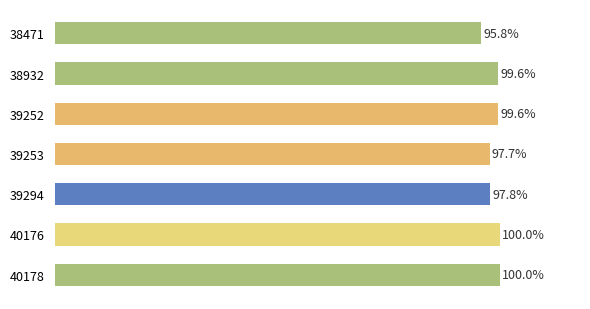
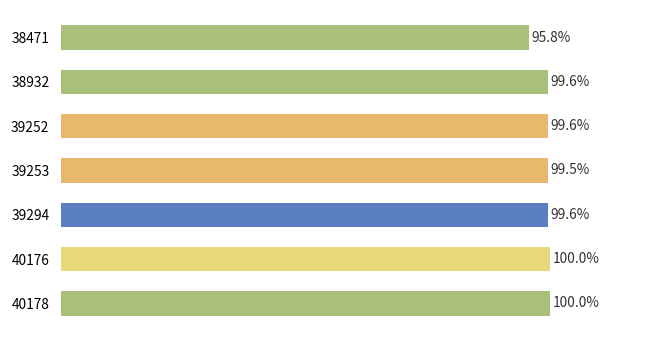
39253: 97.7% -> 99.5%
39294: 97.8% -> 99.6%
